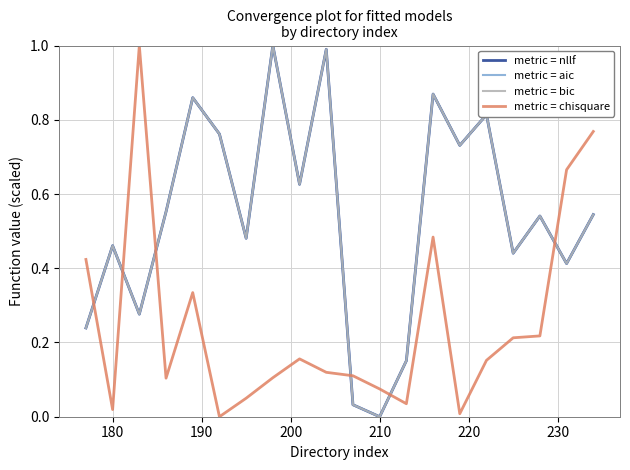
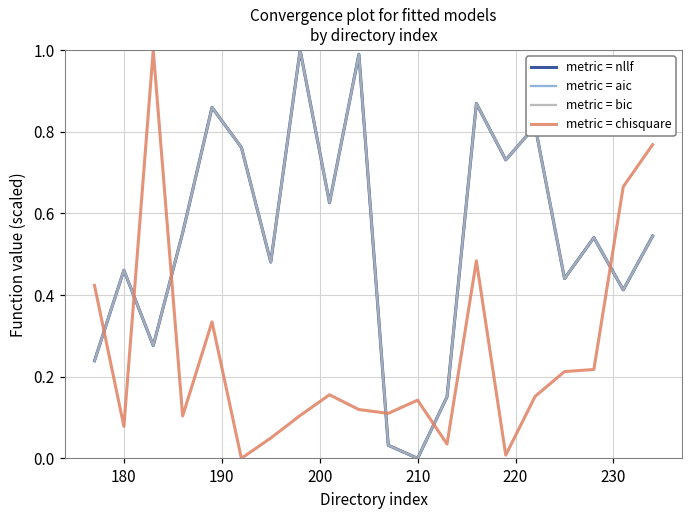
metric = chisquare, 180: 0.02 -> 0.08
metric = chisquare, 210: 0.07 -> 0.14
